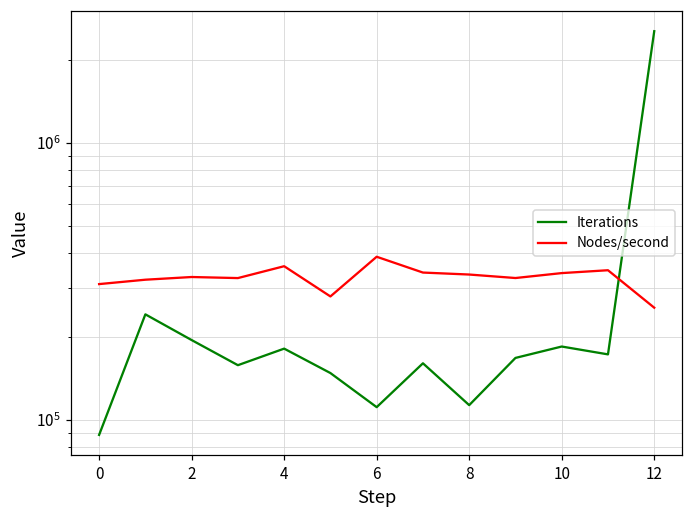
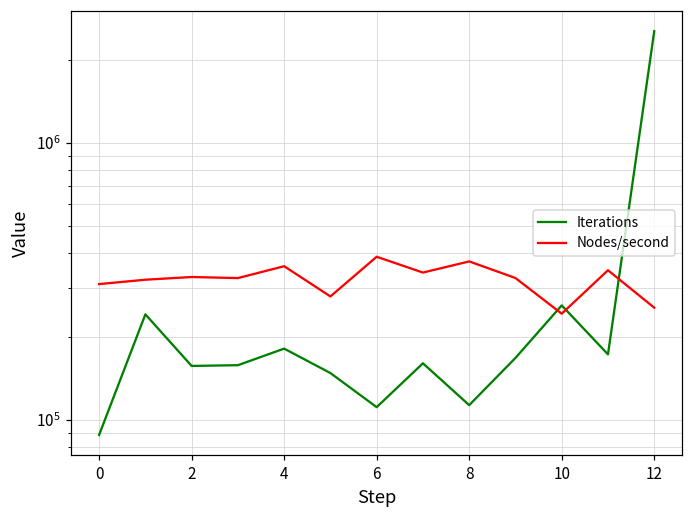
Iterations, 2: 190000 -> 160000
Nodes/second, 8: 340000 -> 370000
Iterations, 10: 180000 -> 260000
Nodes/second, 10: 340000 -> 240000
